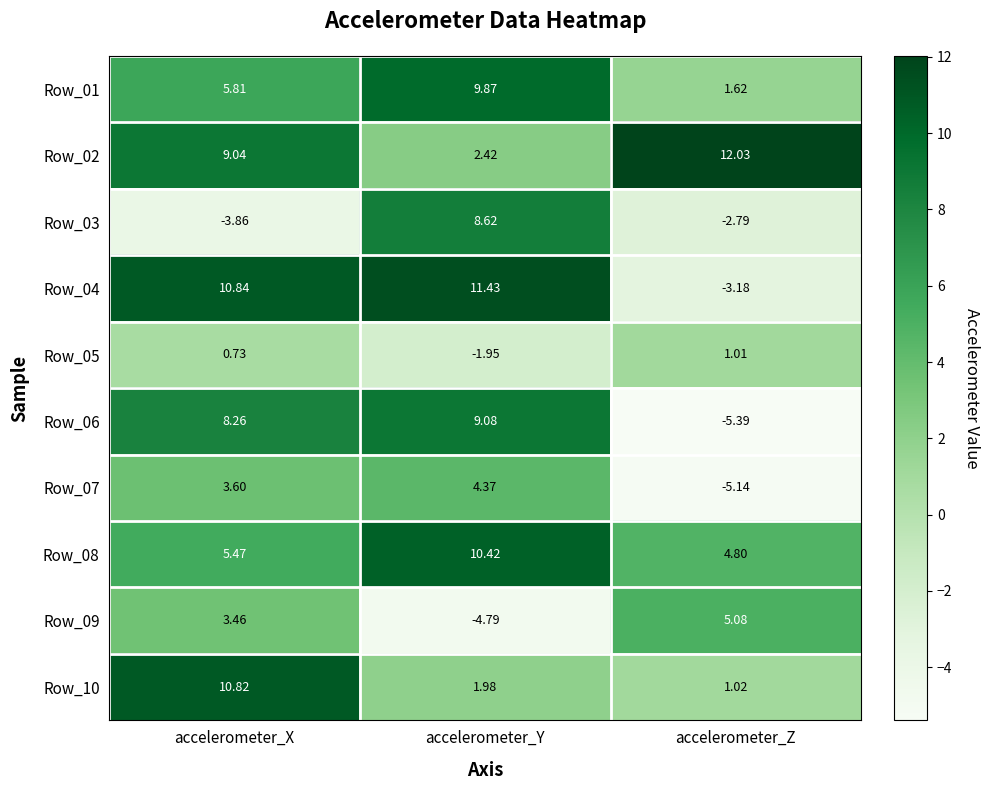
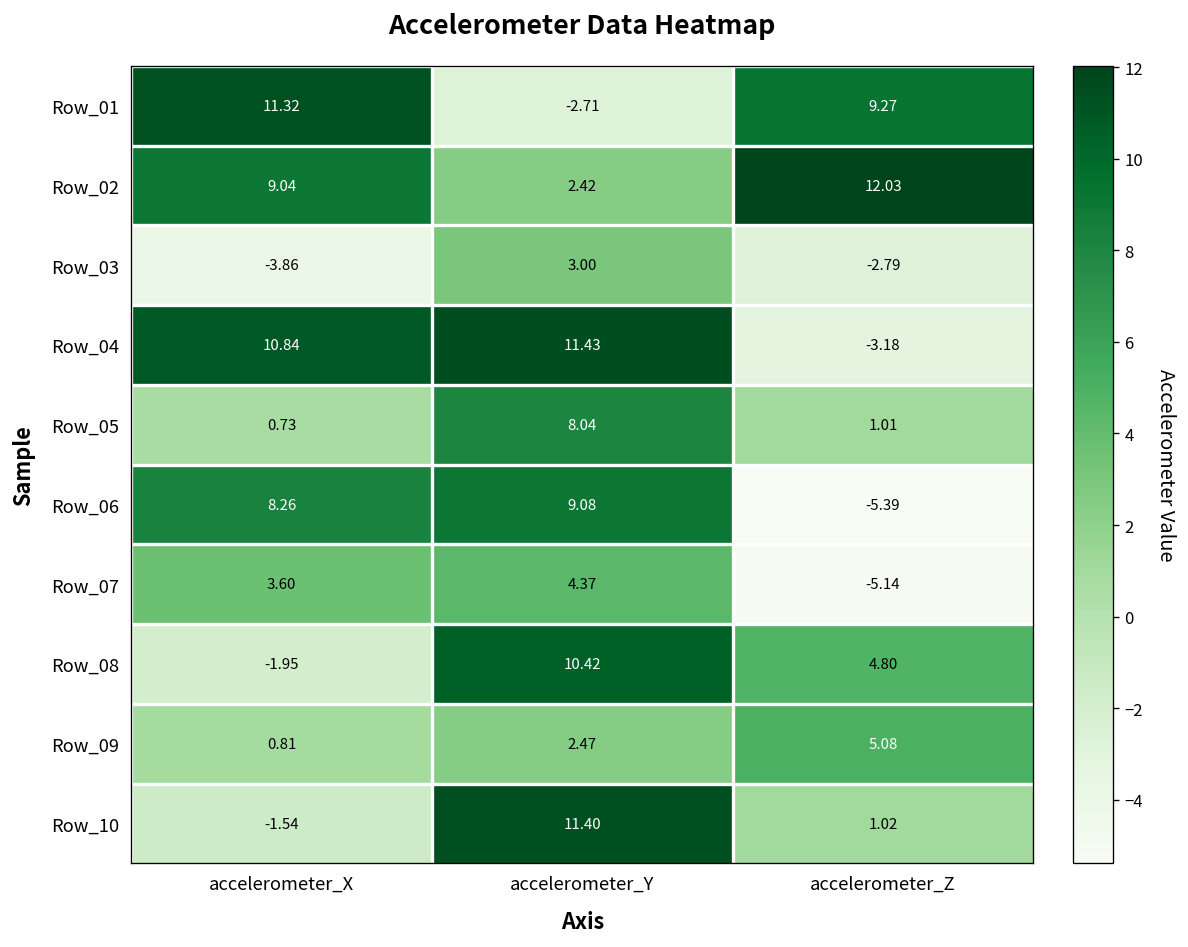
Row_01, accelerometer_X: 5.81 -> 11.32
Row_01, accelerometer_Y: 9.87 -> -2.71
Row_01, accelerometer_Z: 1.62 -> 9.27
Row_03, accelerometer_Y: 8.62 -> 3.00
Row_05, accelerometer_Y: -1.95 -> 8.04
Row_08, accelerometer_X: 5.47 -> -1.95
Row_09, accelerometer_X: 3.46 -> 0.81
Row_09, accelerometer_Y: -4.79 -> 2.47
Row_10, accelerometer_X: 10.82 -> -1.54
Row_10, accelerometer_Y: 1.98 -> 11.40
